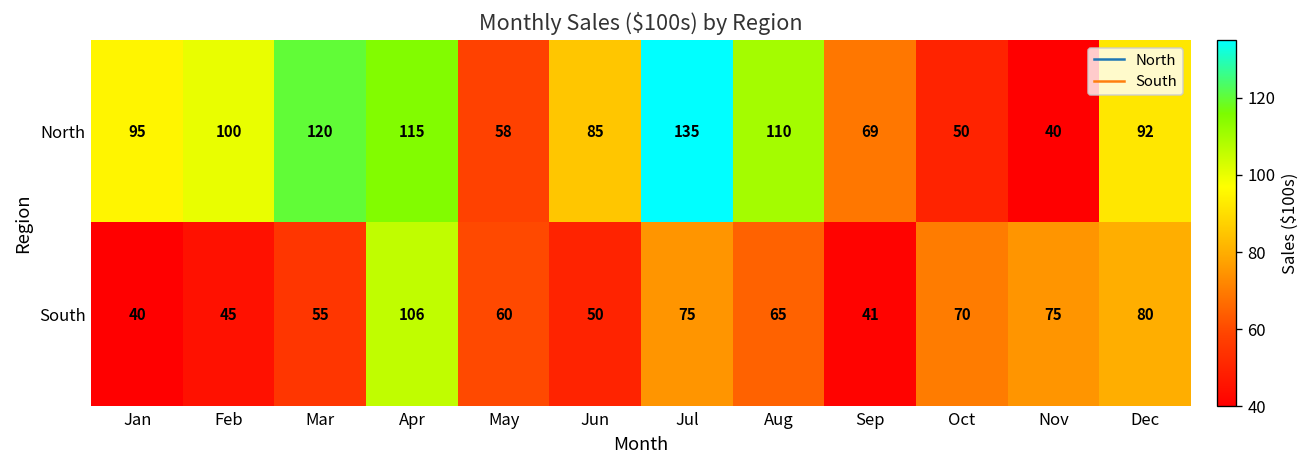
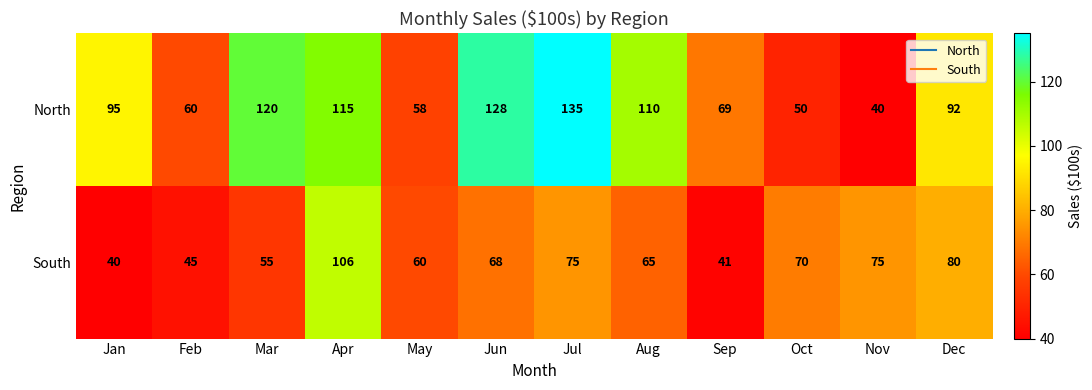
North, Feb: 100 -> 60
North, Jun: 85 -> 128
South, Jun: 50 -> 68
